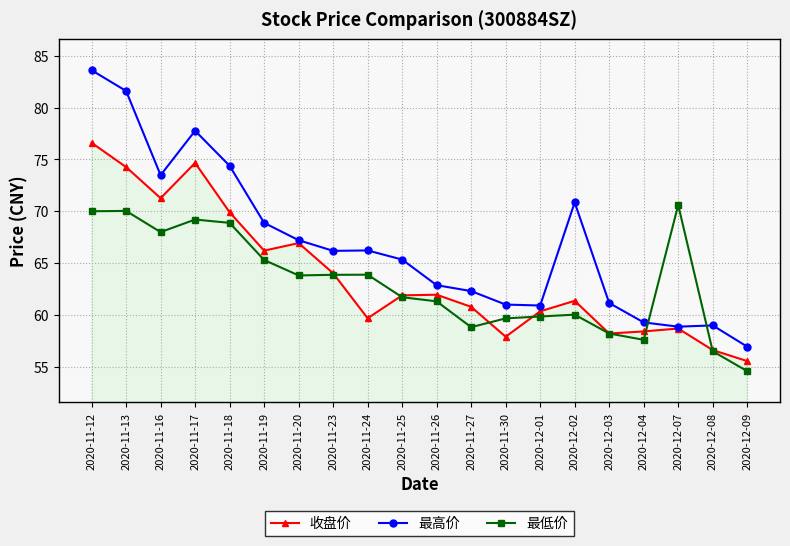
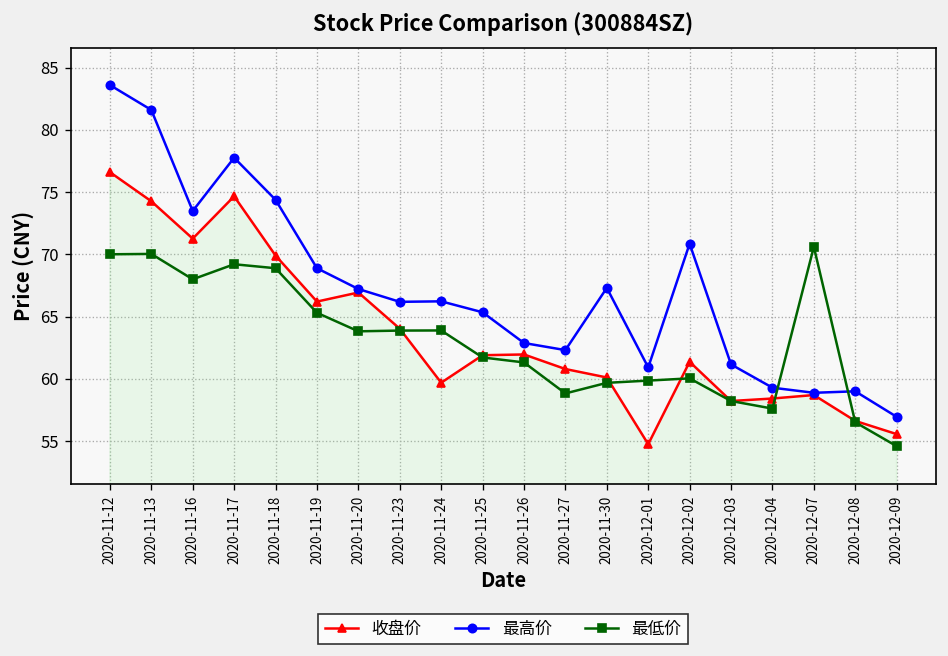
收盘价, 2020-11-30: 57.9 -> 60.1
最高价, 2020-11-30: 61.0 -> 67.3
收盘价, 2020-12-01: 60.4 -> 54.7
